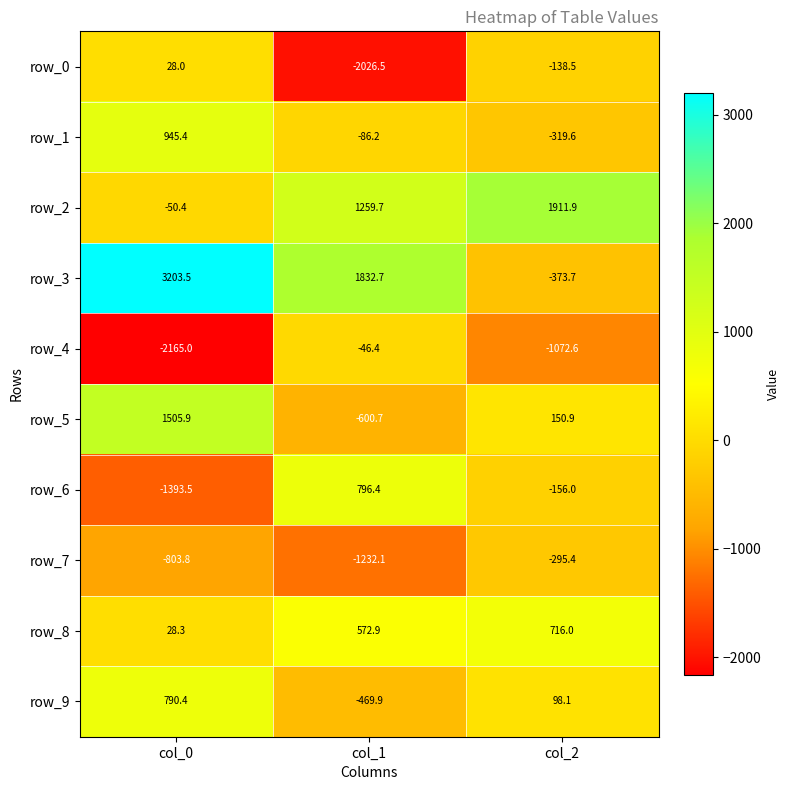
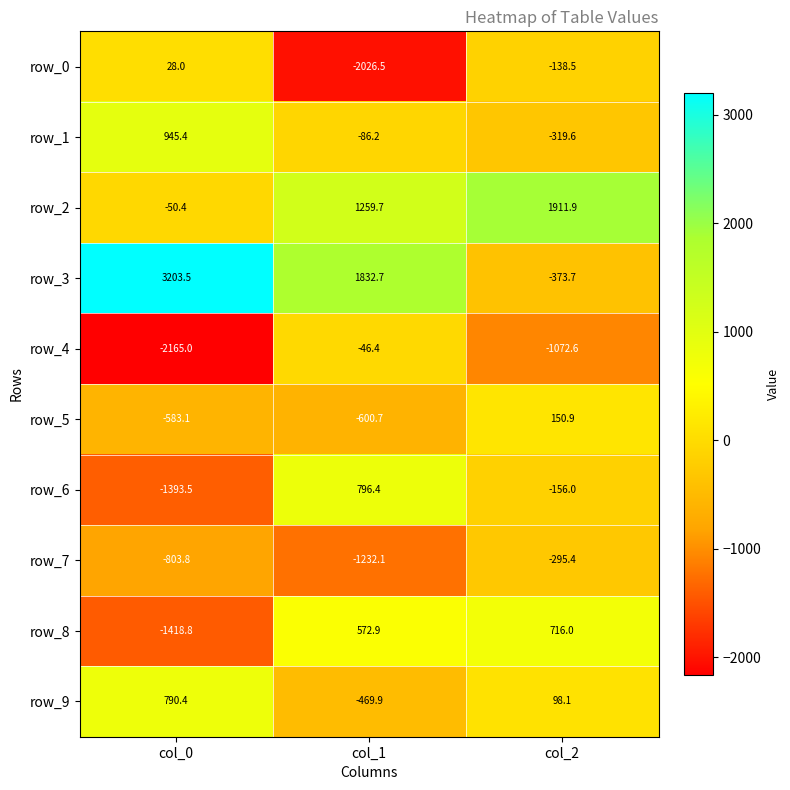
row_5, col_0: 1505.9 -> -583.1
row_8, col_0: 28.3 -> -1418.8
